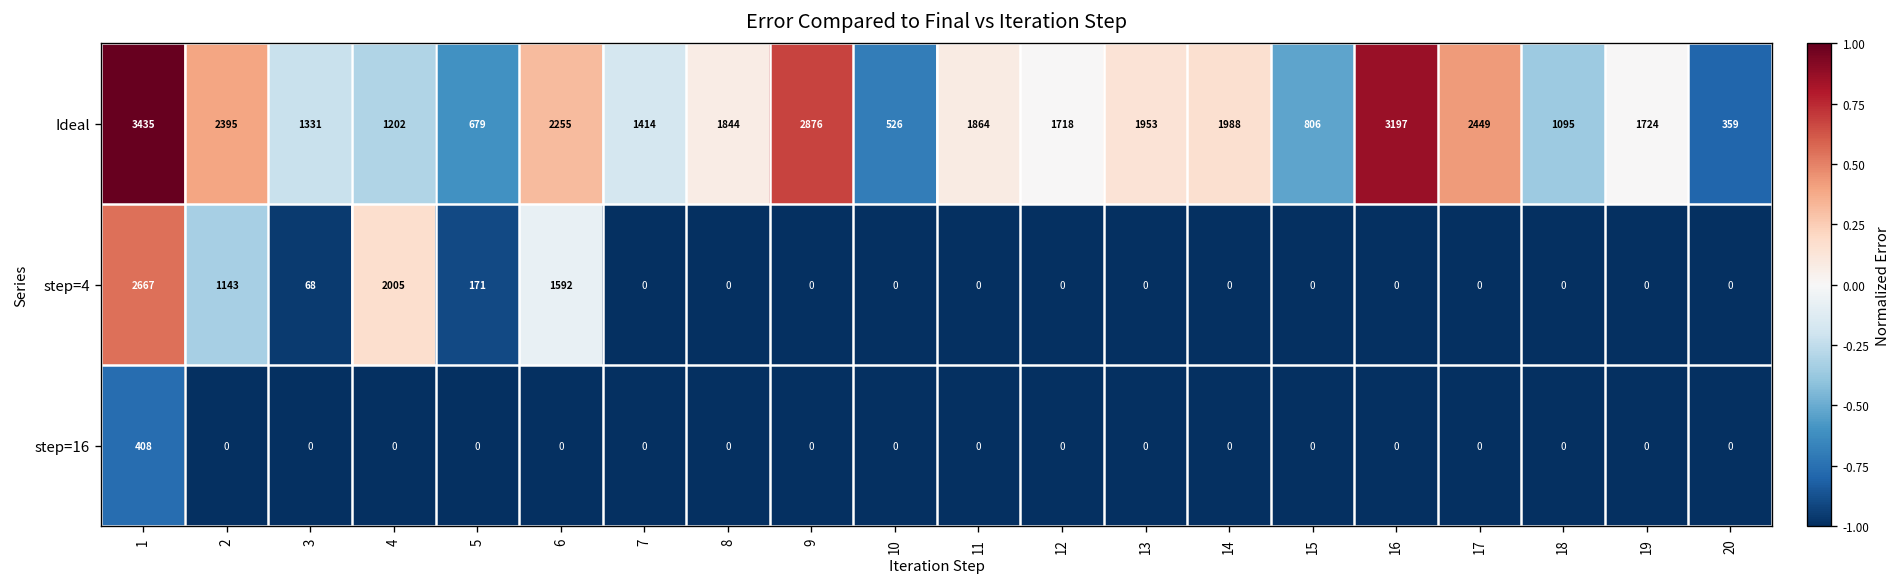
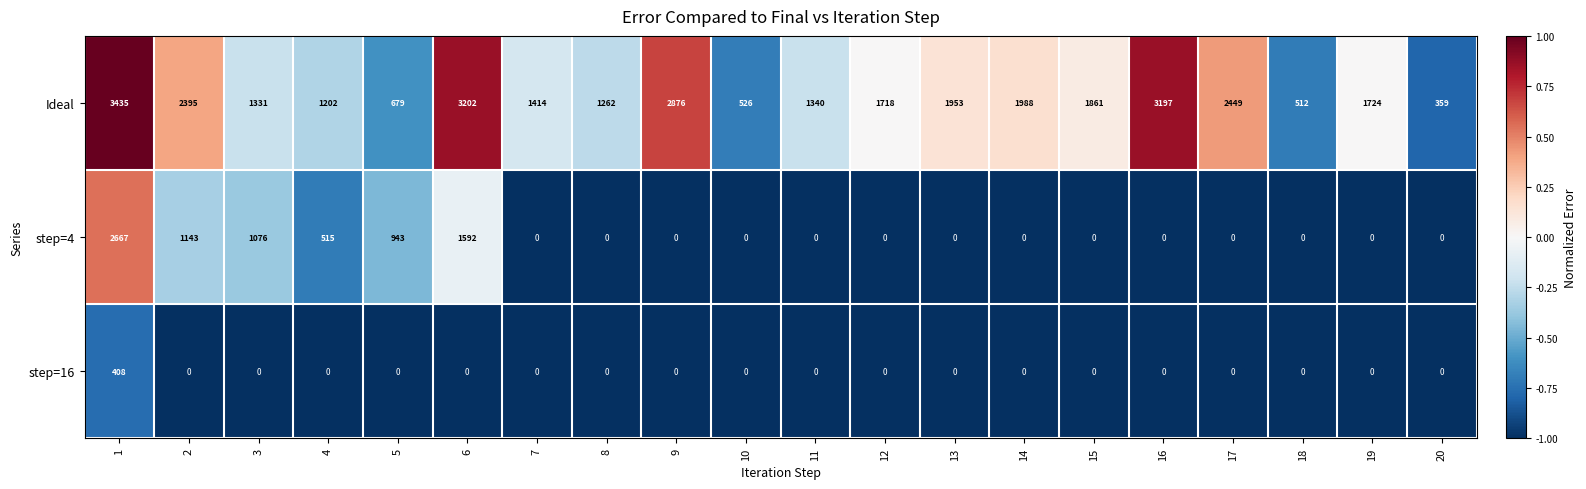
Ideal, 6: 2255 -> 3202
Ideal, 8: 1844 -> 1262
Ideal, 11: 1864 -> 1340
Ideal, 15: 806 -> 1861
Ideal, 18: 1095 -> 512
step=4, 3: 68 -> 1076
step=4, 4: 2005 -> 515
step=4, 5: 171 -> 943
